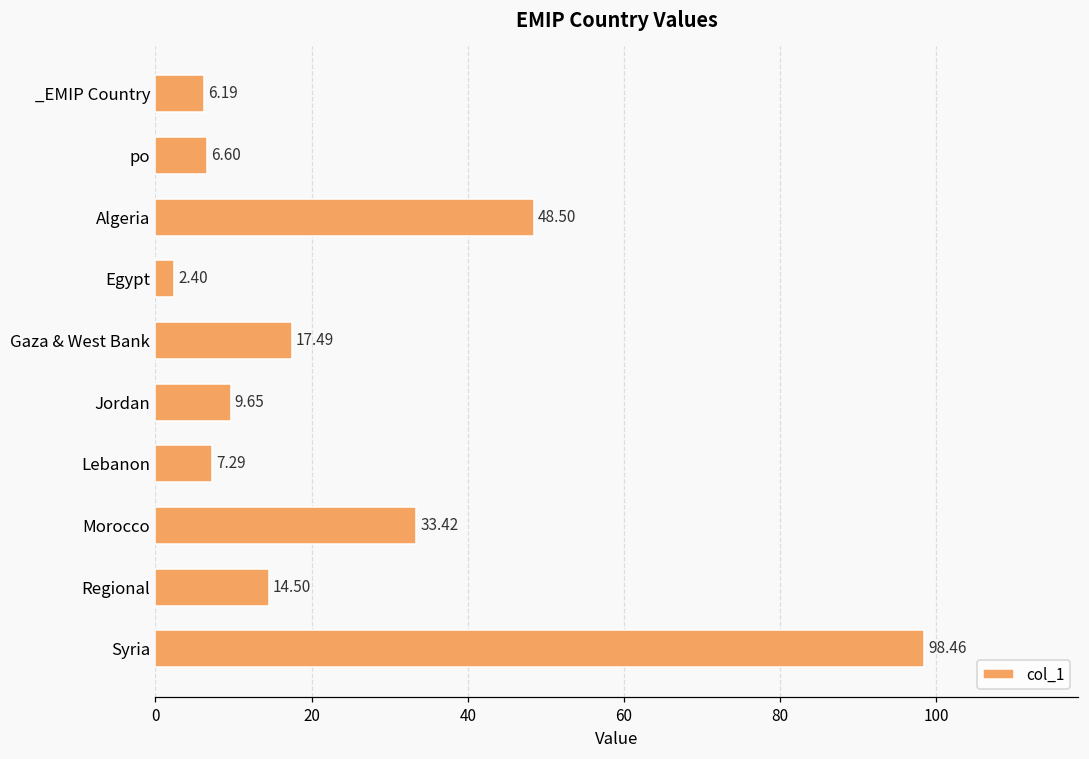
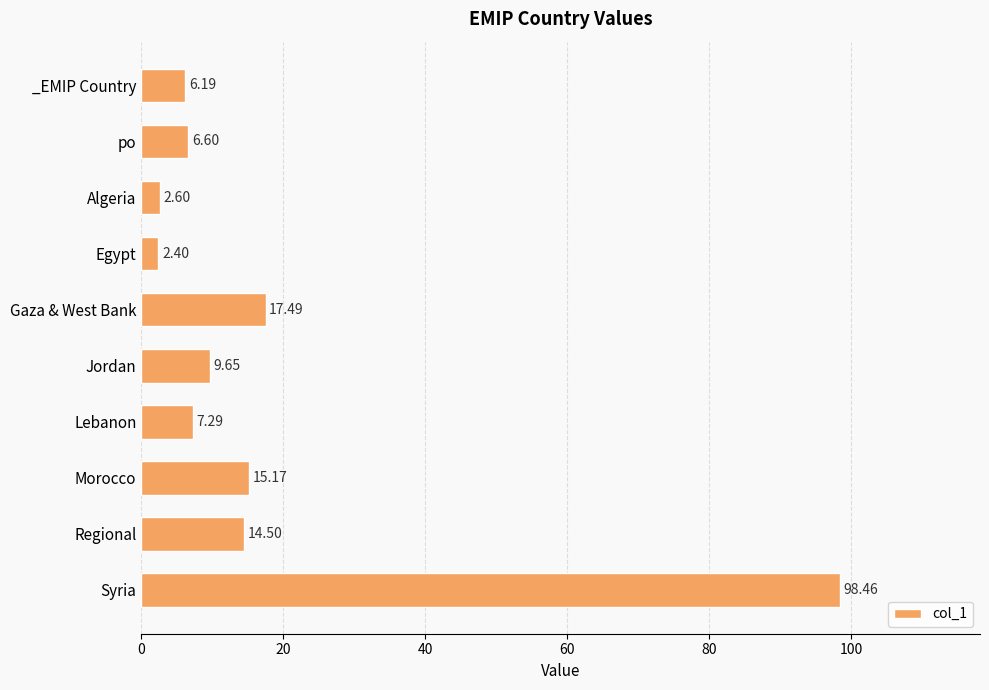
Algeria: 48.50 -> 2.60
Morocco: 33.42 -> 15.17
